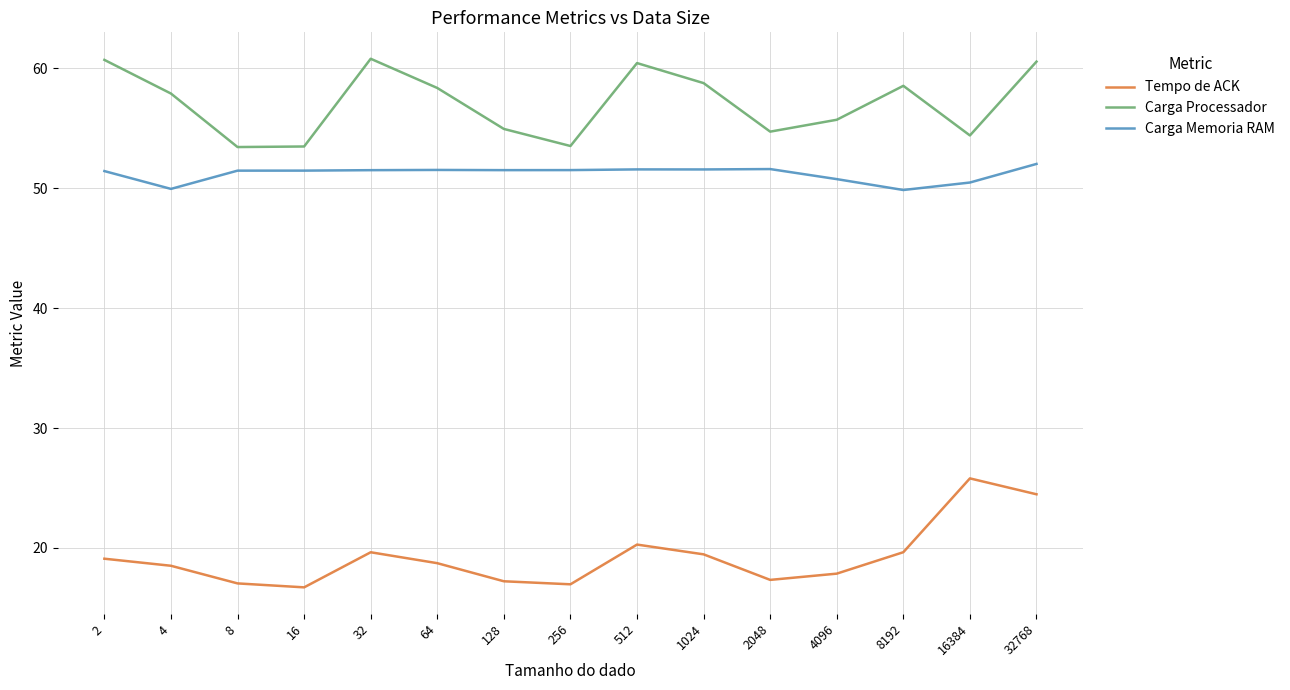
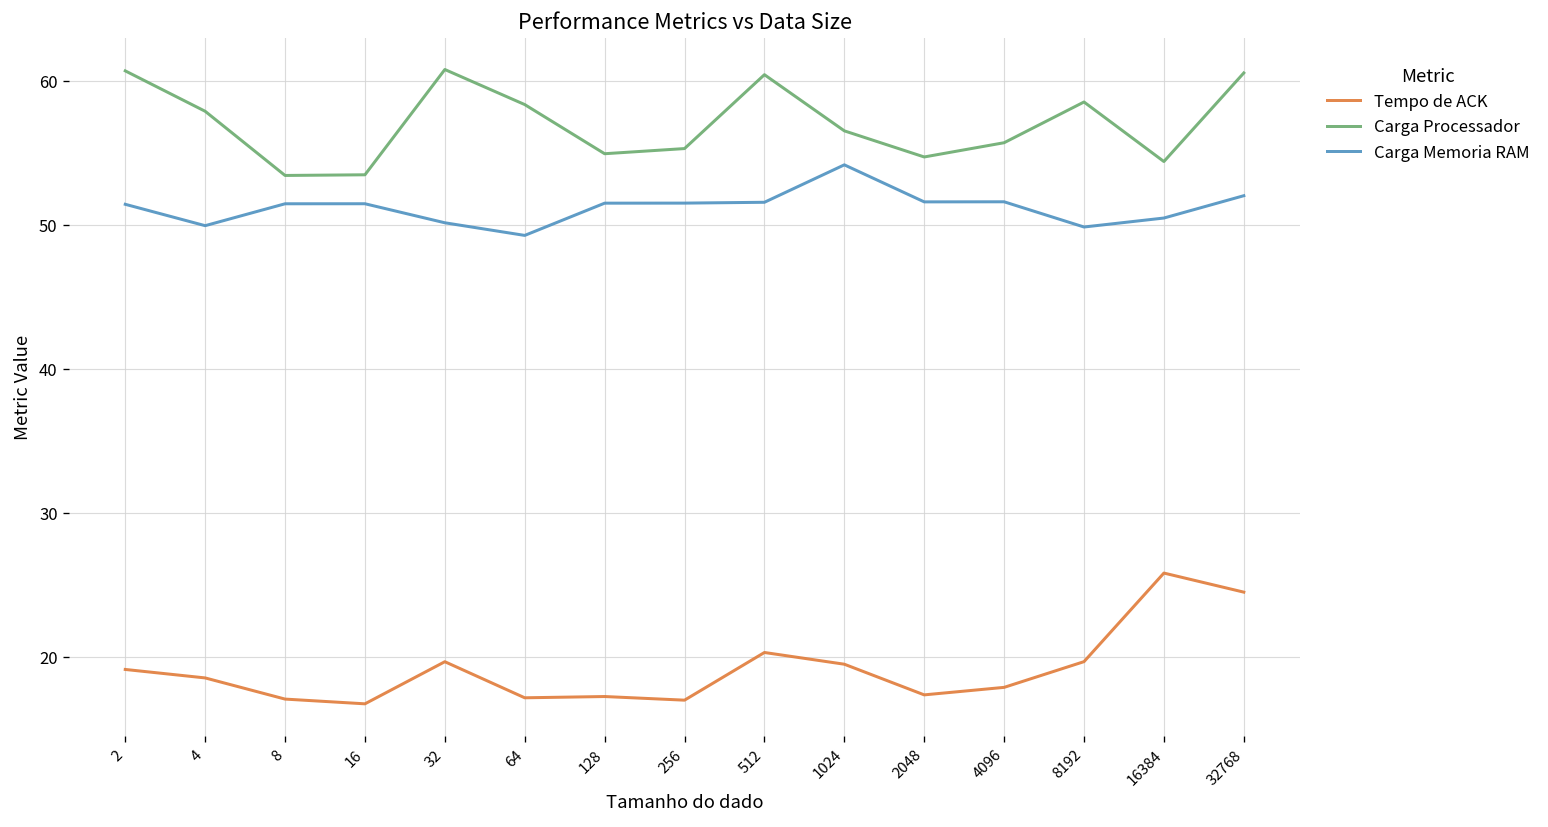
Carga Memoria RAM, 32: 51.5 -> 50.1
Tempo de ACK, 64: 18.7 -> 17.1
Carga Memoria RAM, 64: 51.5 -> 49.3
Carga Processador, 256: 53.5 -> 55.3
Carga Processador, 1024: 58.8 -> 56.5
Carga Memoria RAM, 1024: 51.6 -> 54.2
Carga Memoria RAM, 4096: 50.8 -> 51.6
